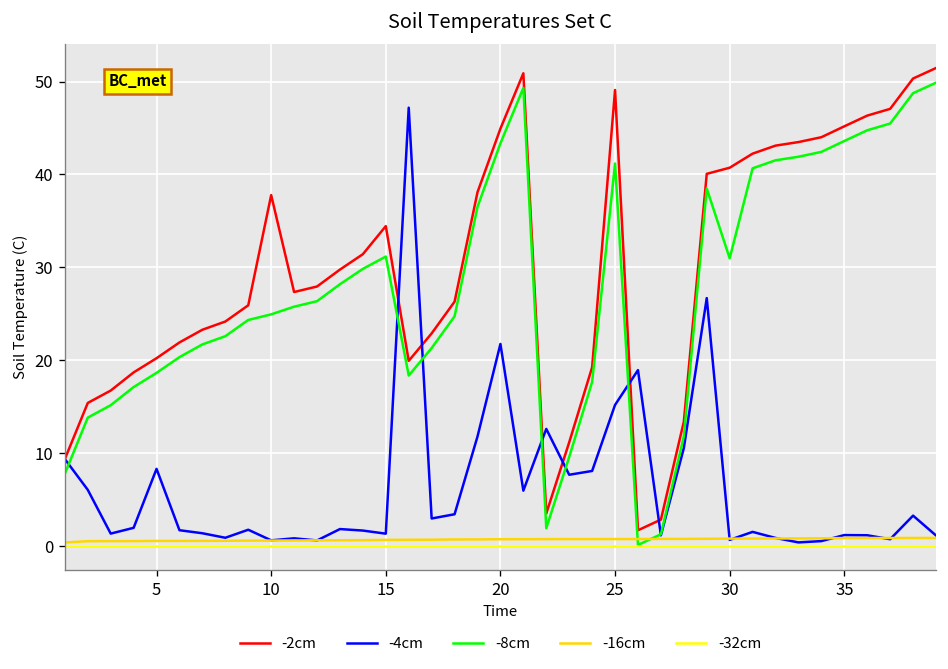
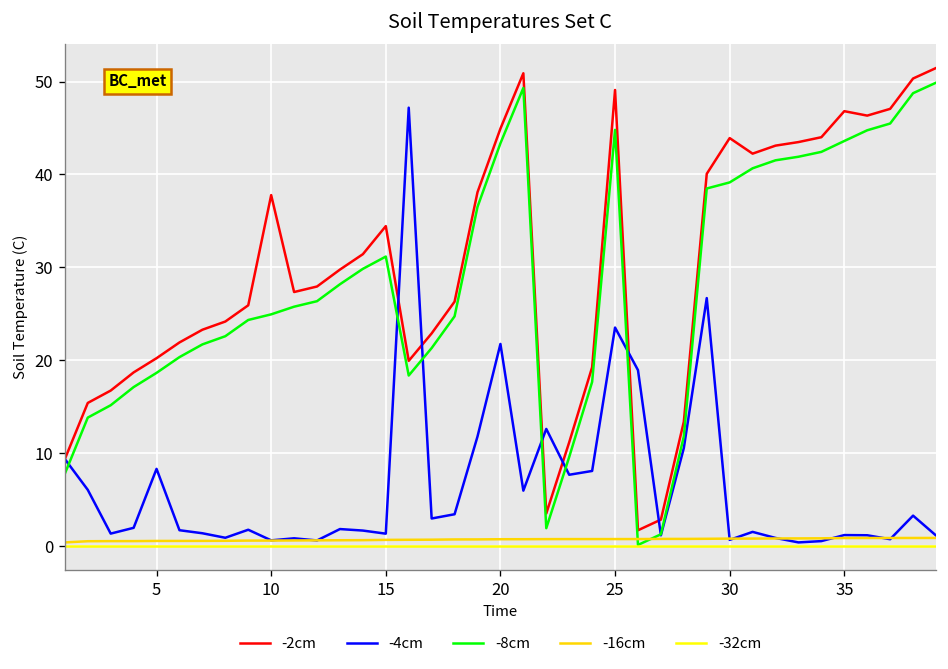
-4cm, 25: 15 -> 24
-8cm, 25: 41 -> 45
-2cm, 30: 41 -> 44
-8cm, 30: 31 -> 39
-2cm, 35: 45 -> 47
